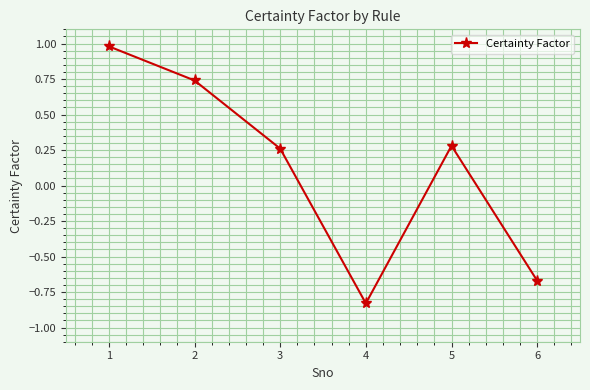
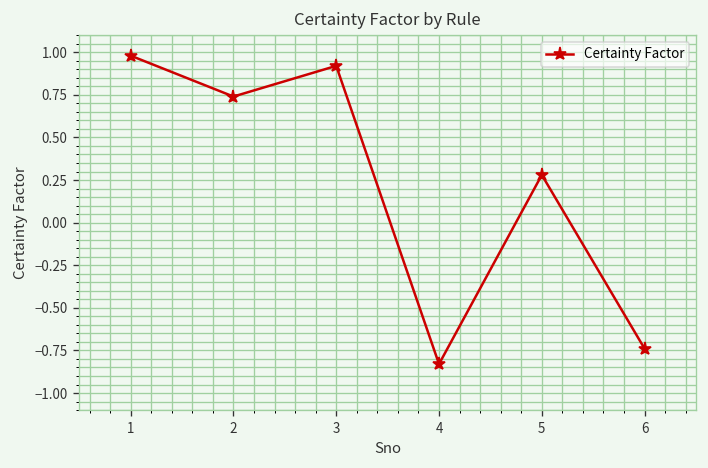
3: 0.26 -> 0.92
6: -0.67 -> -0.74
